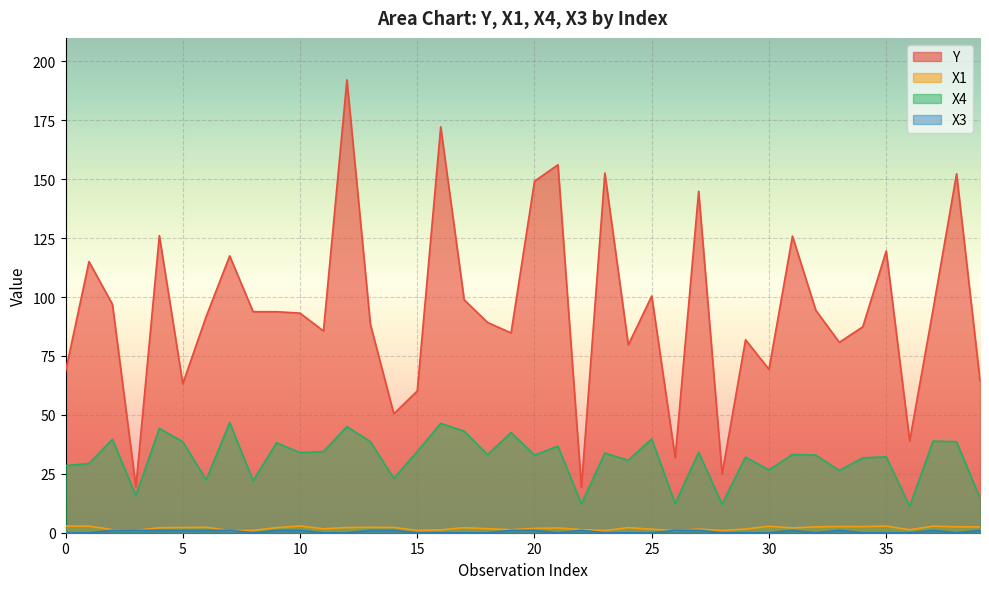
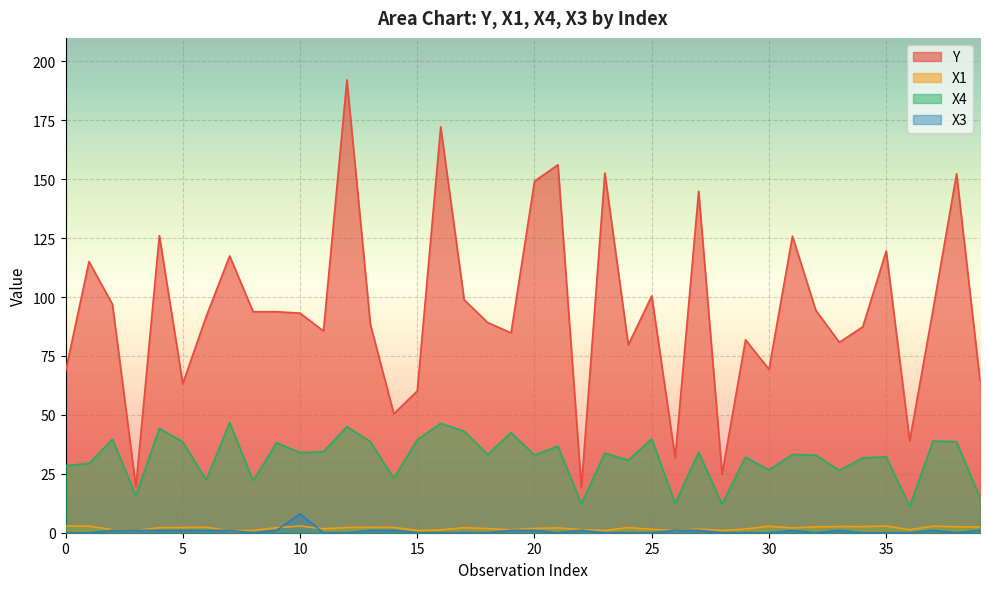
X3, 10: 1 -> 8
X4, 15: 34 -> 39
